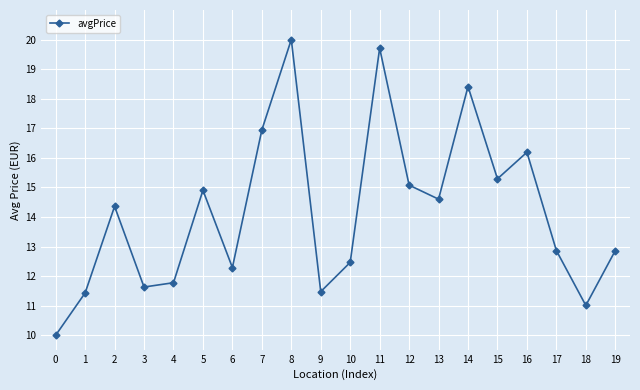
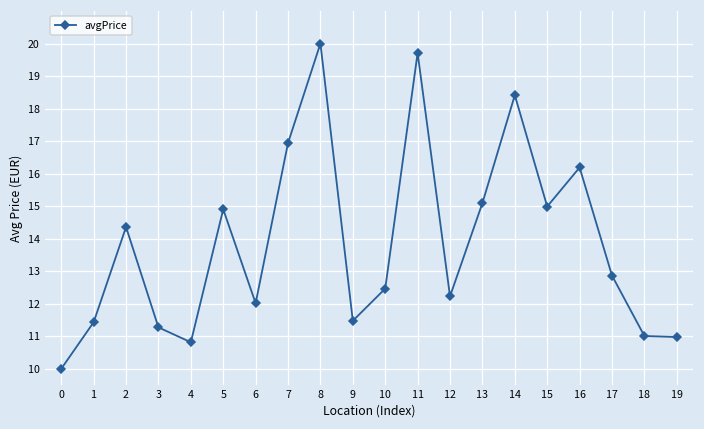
3: 11.6 -> 11.3
4: 11.8 -> 10.8
6: 12.3 -> 12.0
12: 15.1 -> 12.2
13: 14.6 -> 15.1
15: 15.3 -> 15.0
19: 12.9 -> 11.0
